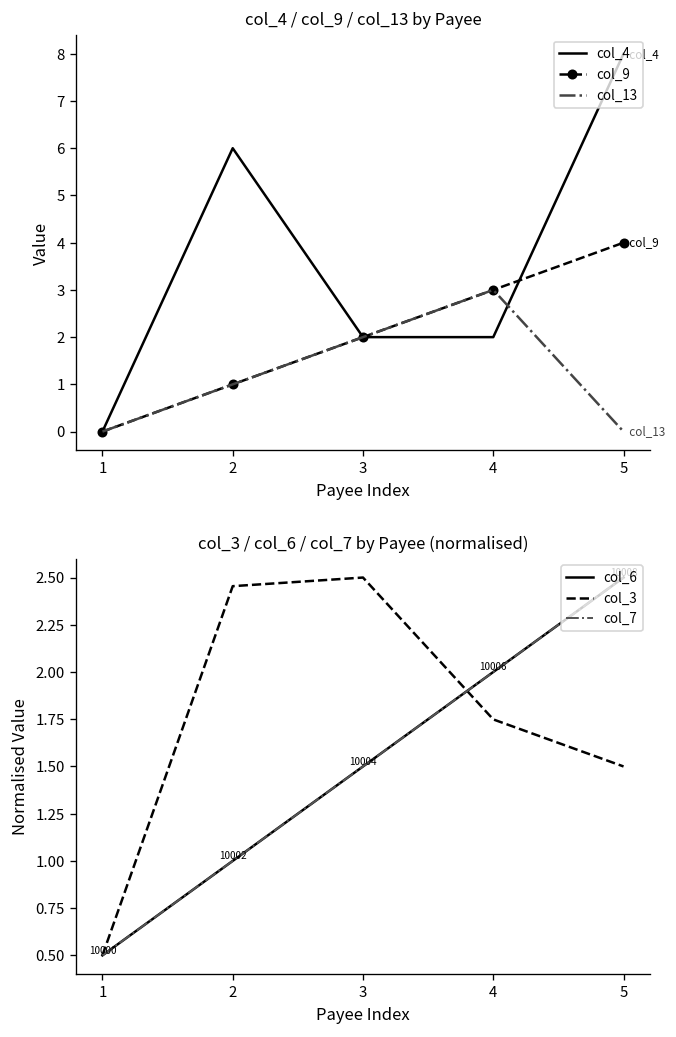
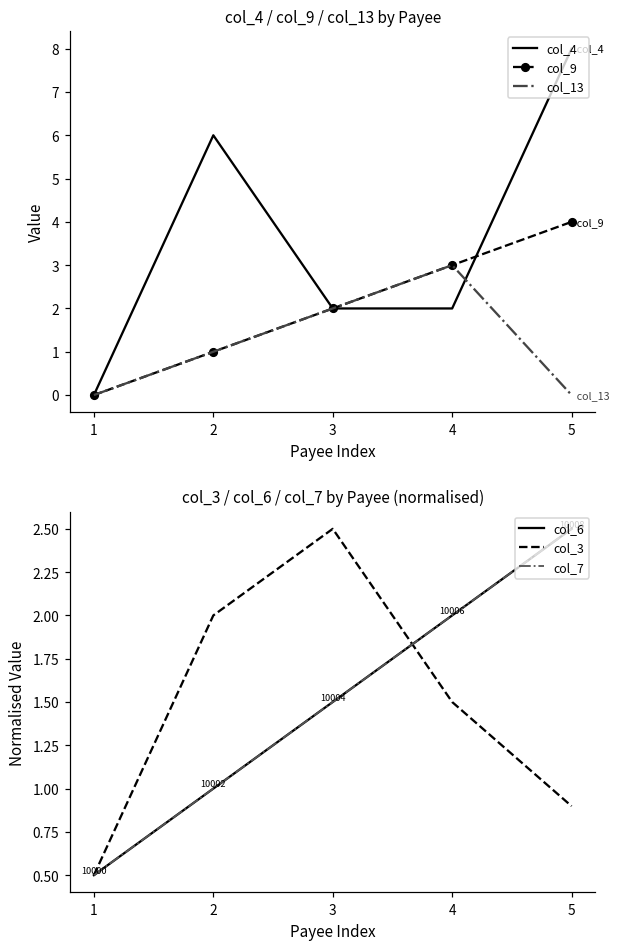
col_3 / col_6 / col_7 by Payee (normalised), col_3, 2: 2.45 -> 2.00
col_3 / col_6 / col_7 by Payee (normalised), col_3, 4: 1.75 -> 1.50
col_3 / col_6 / col_7 by Payee (normalised), col_3, 5: 1.50 -> 0.90
